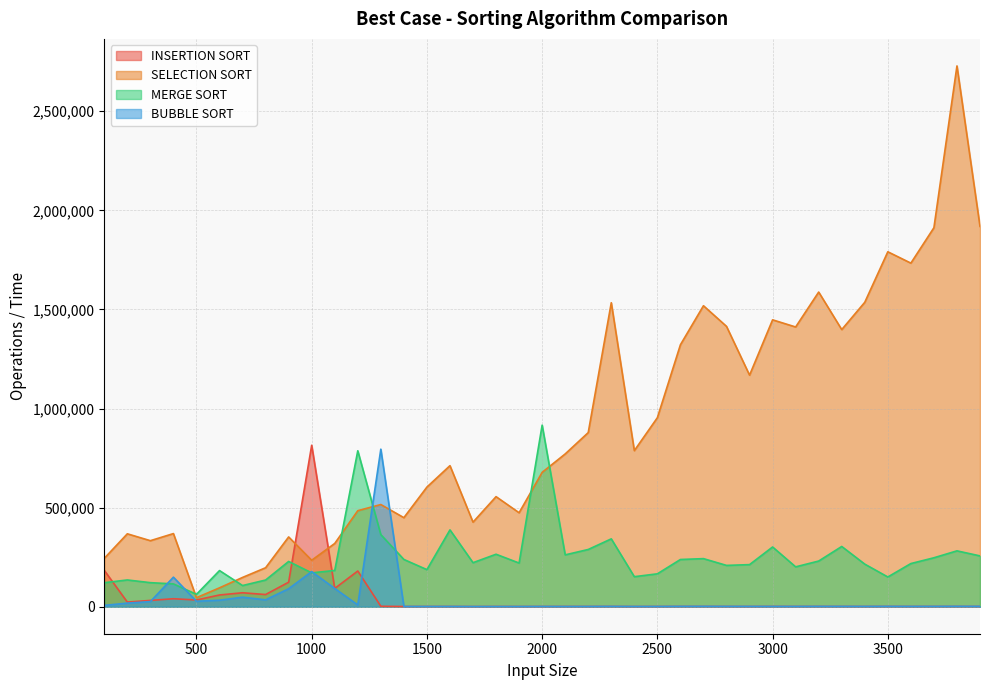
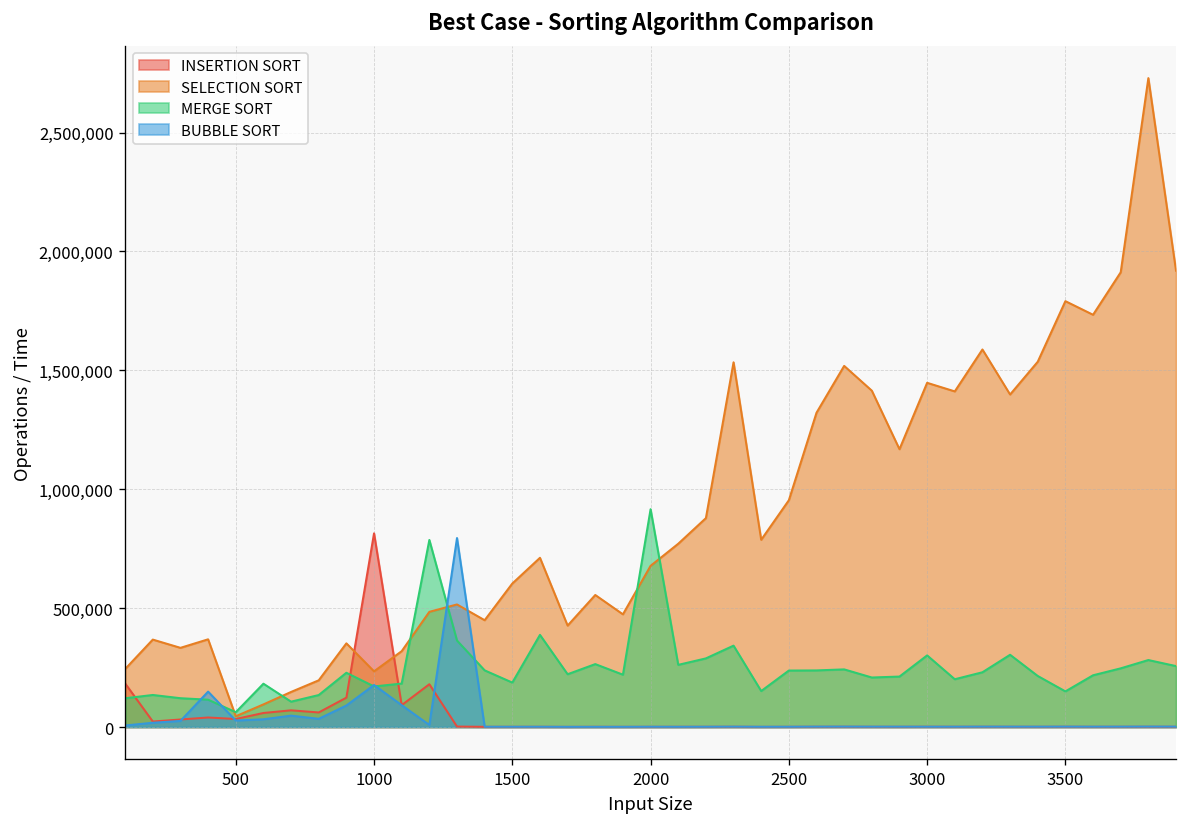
MERGE SORT, 2500: 170,000 -> 240,000
